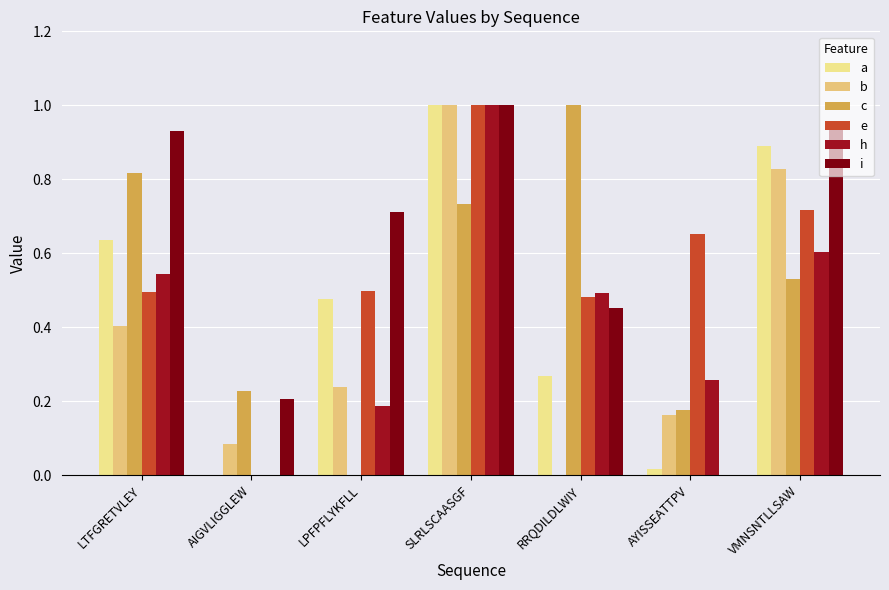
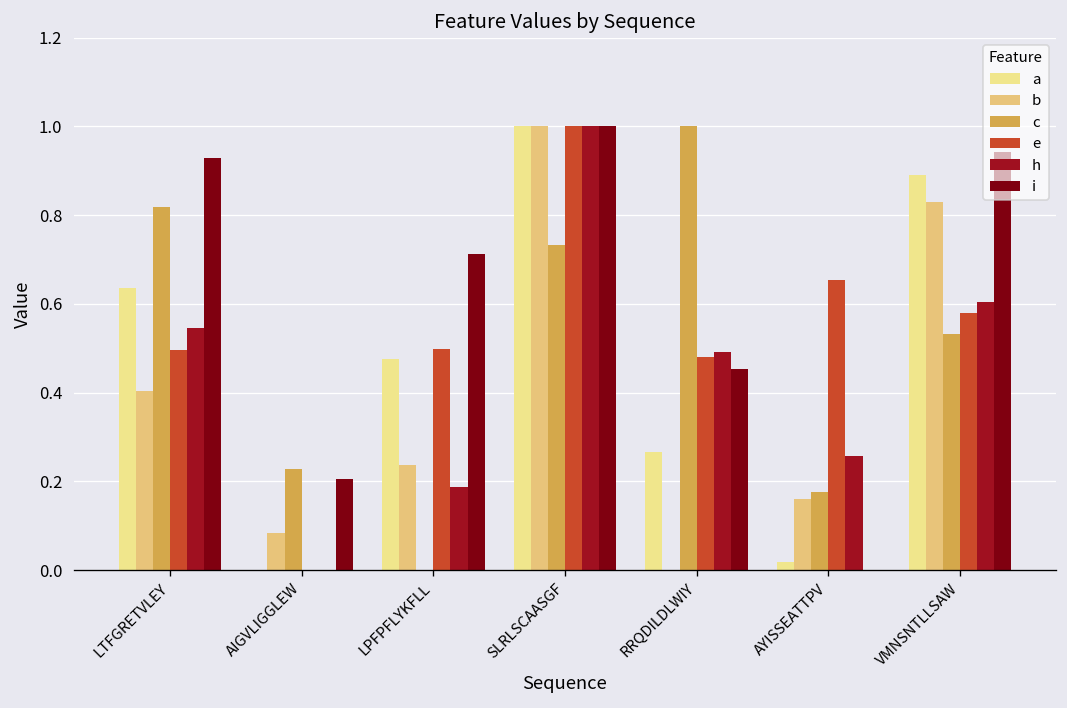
e, VMNSNTLLSAW: 0.72 -> 0.58
